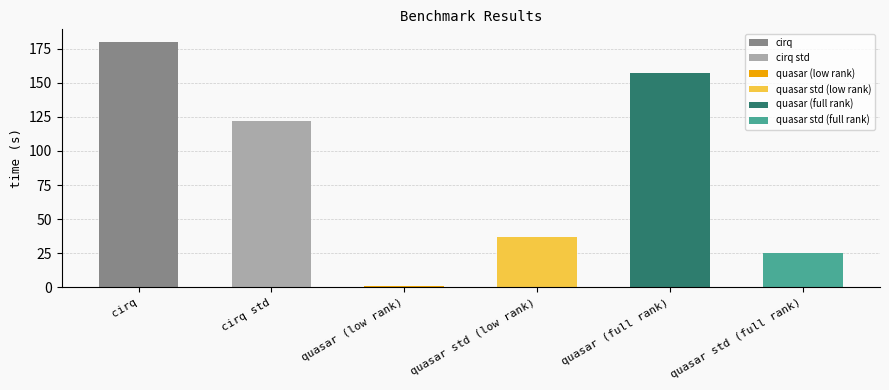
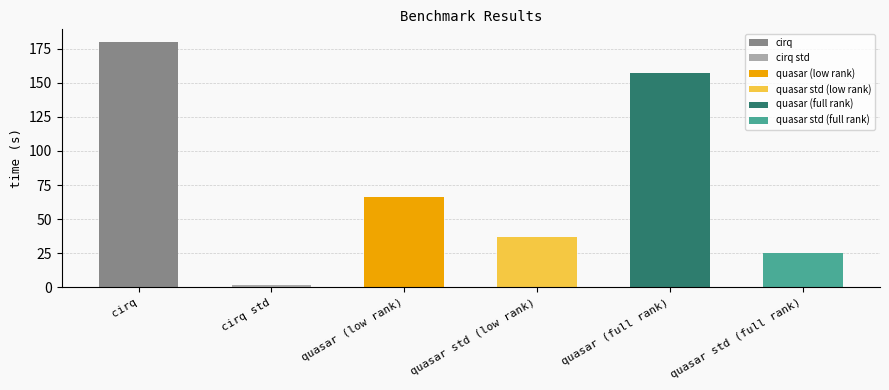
cirq std: 122 -> 2
quasar (low rank): 1 -> 66
